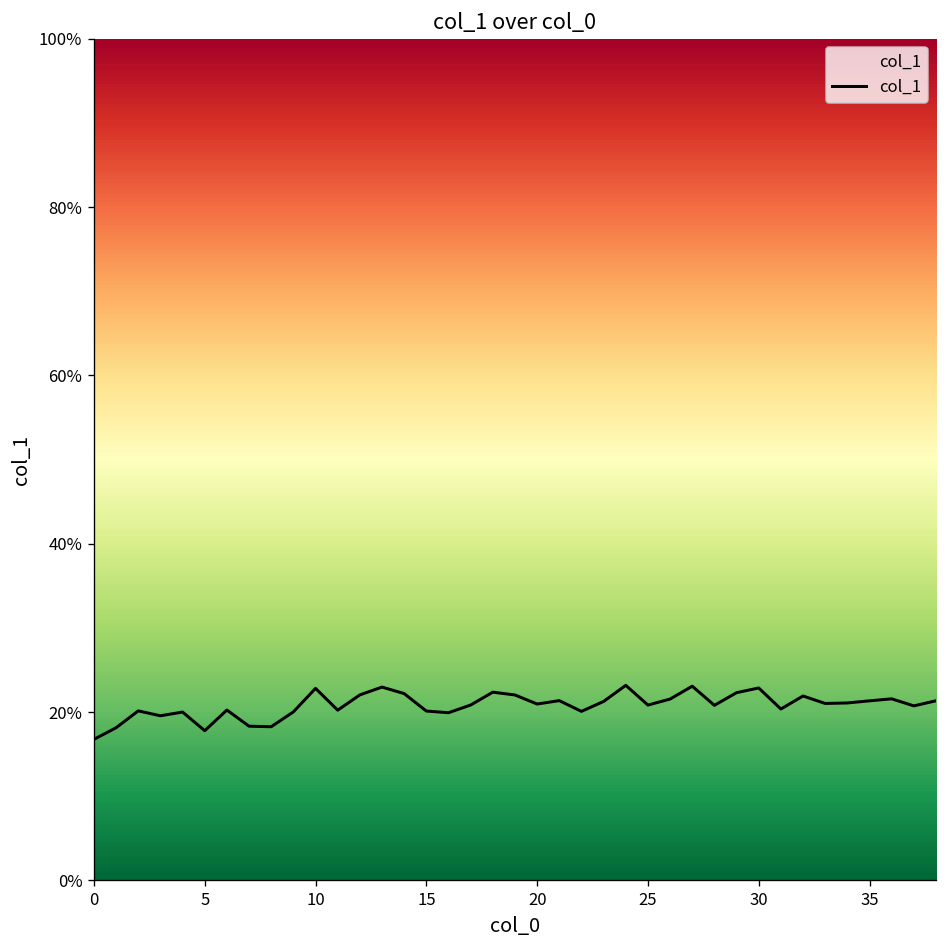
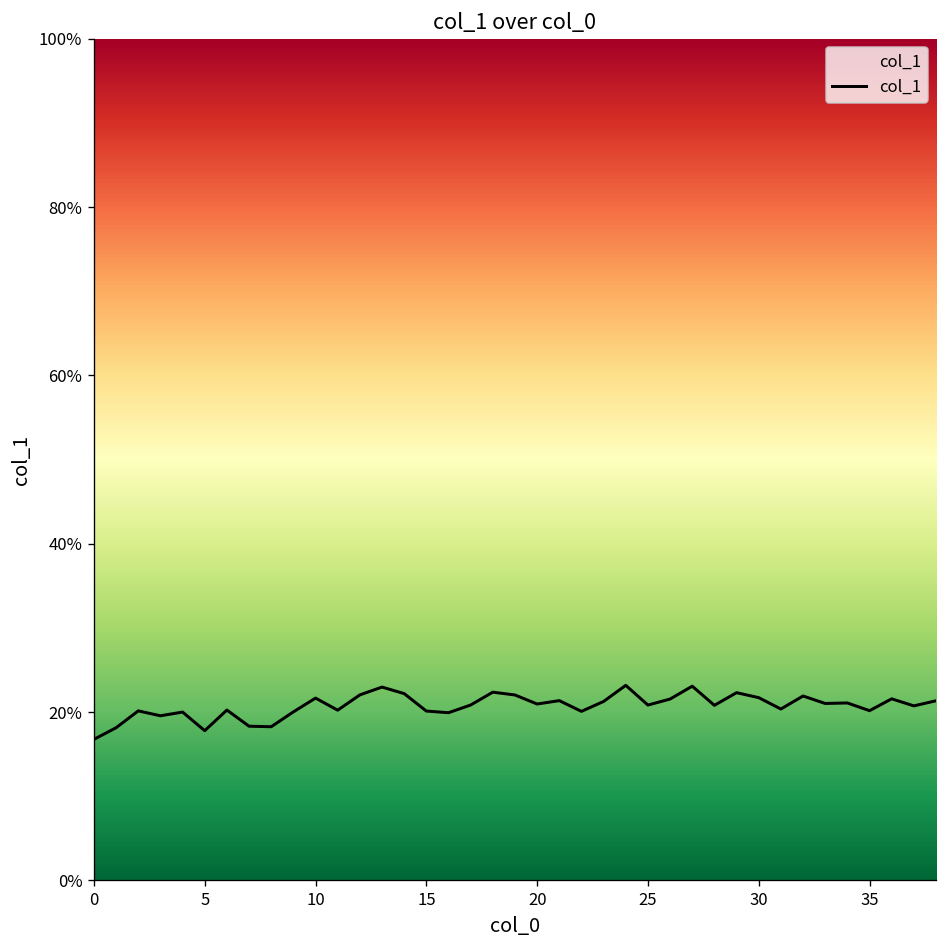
10: 23% -> 22%
30: 23% -> 22%
35: 21% -> 20%
